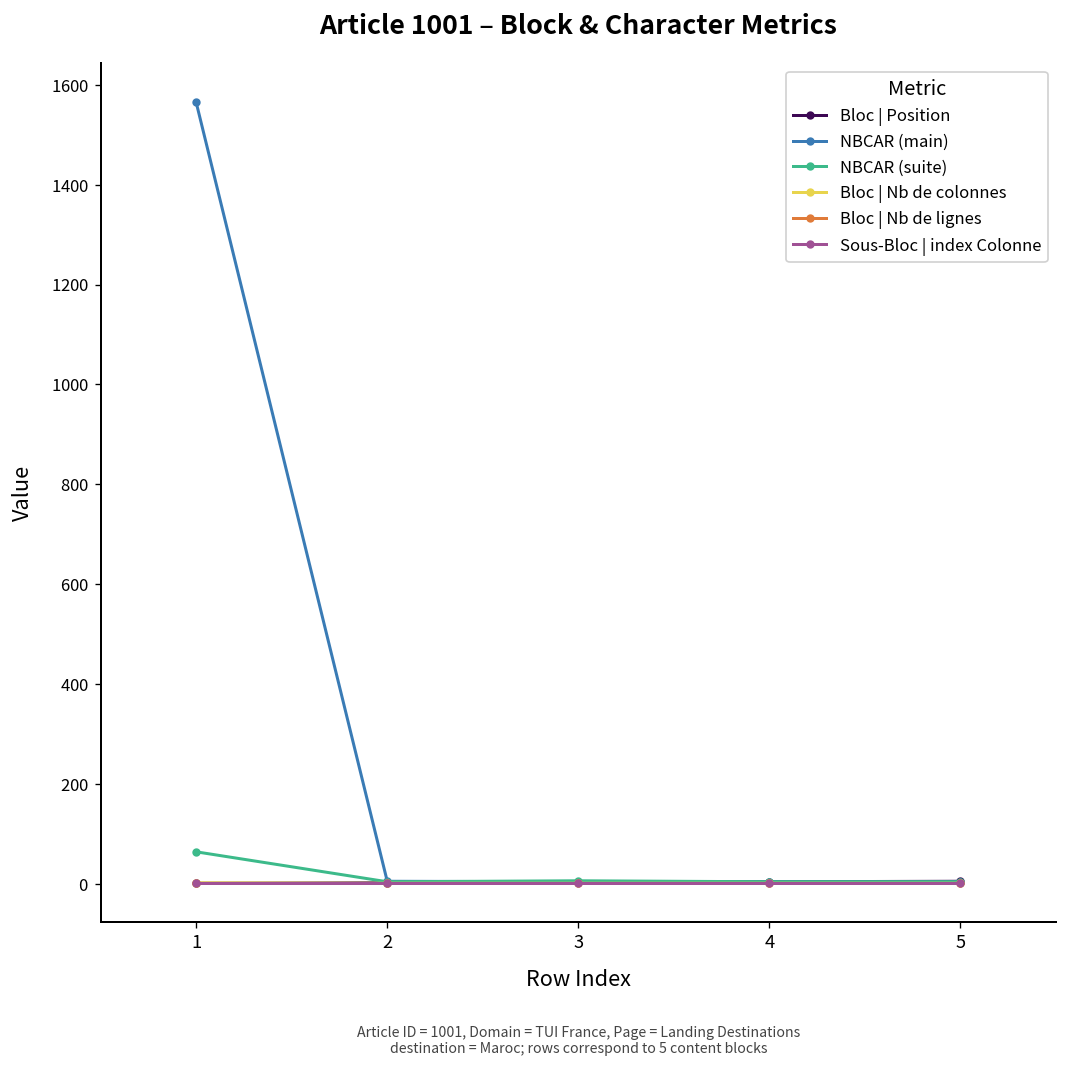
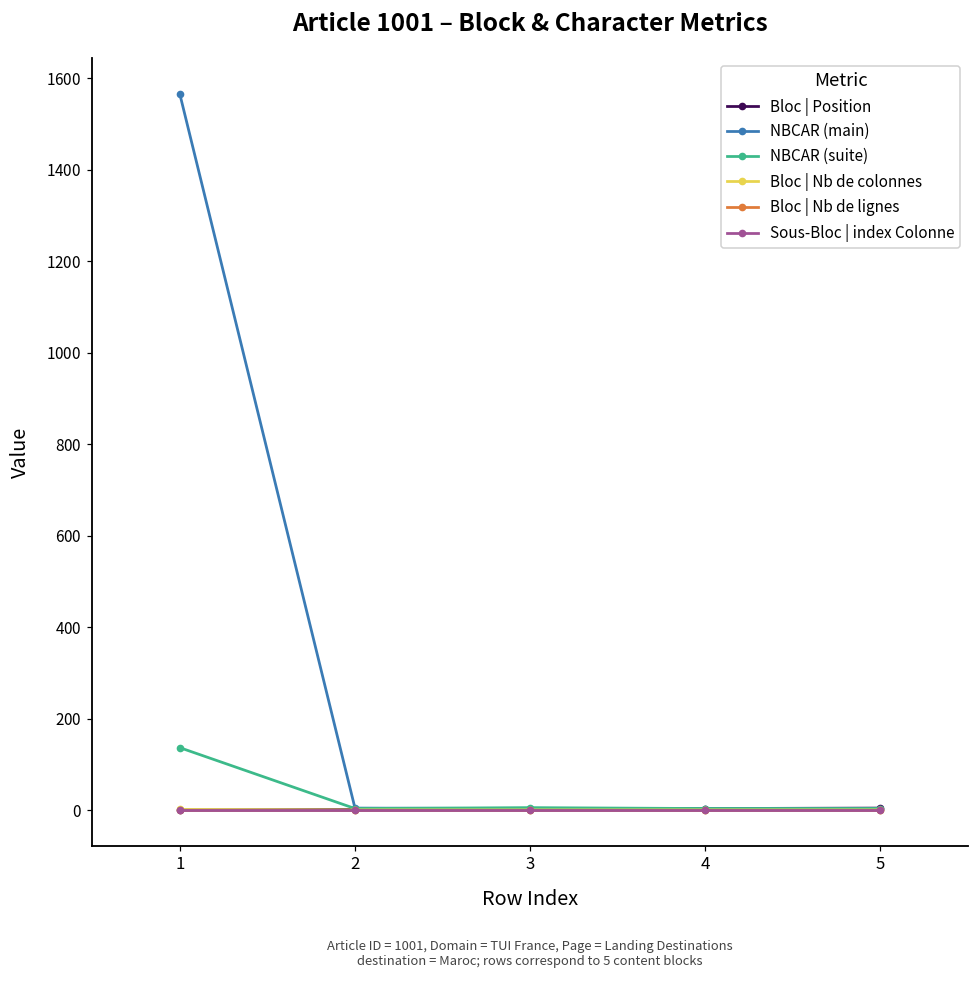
NBCAR (suite), 1: 60 -> 140
